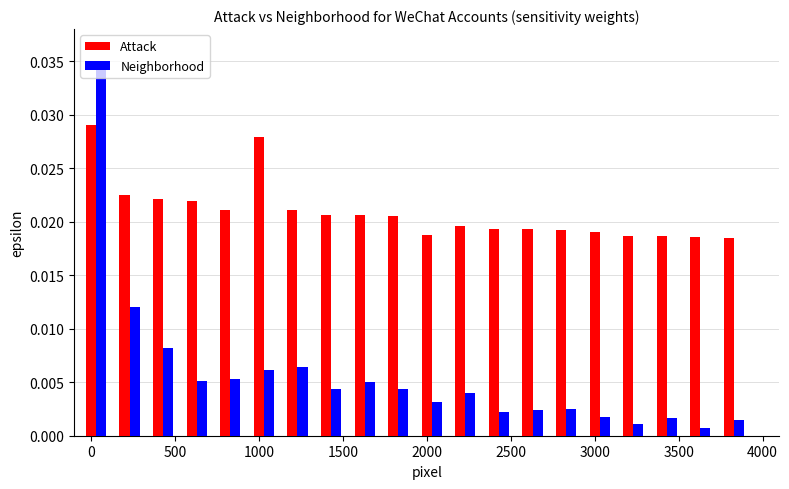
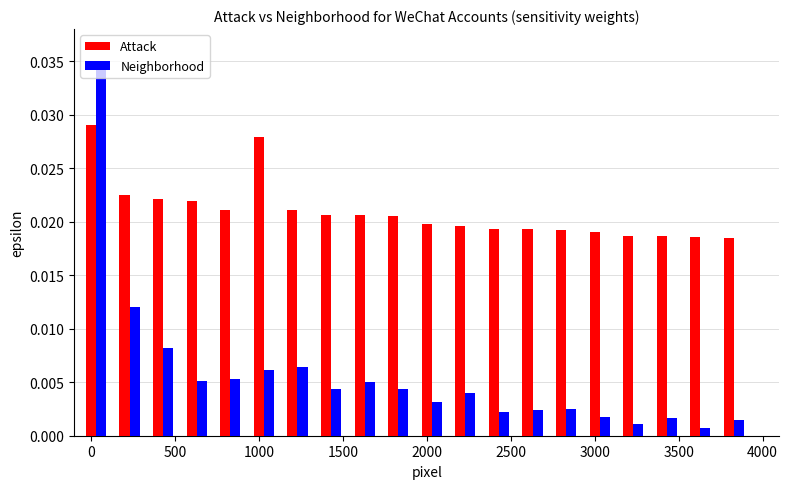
Attack, 2000: 0.0187 -> 0.0198
